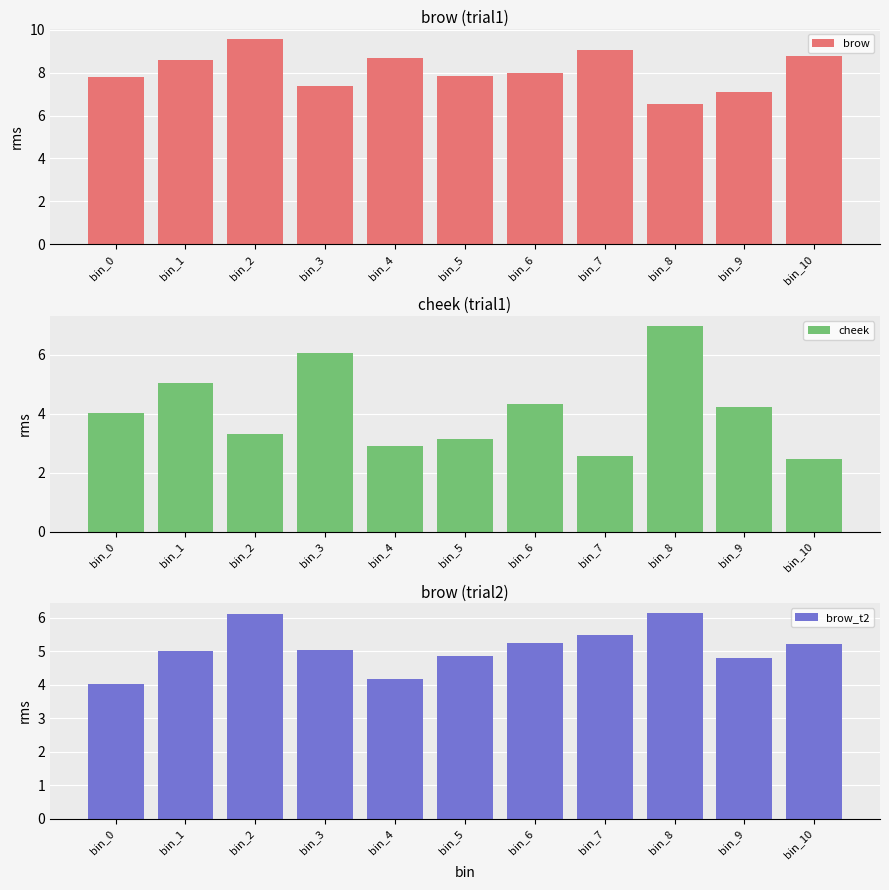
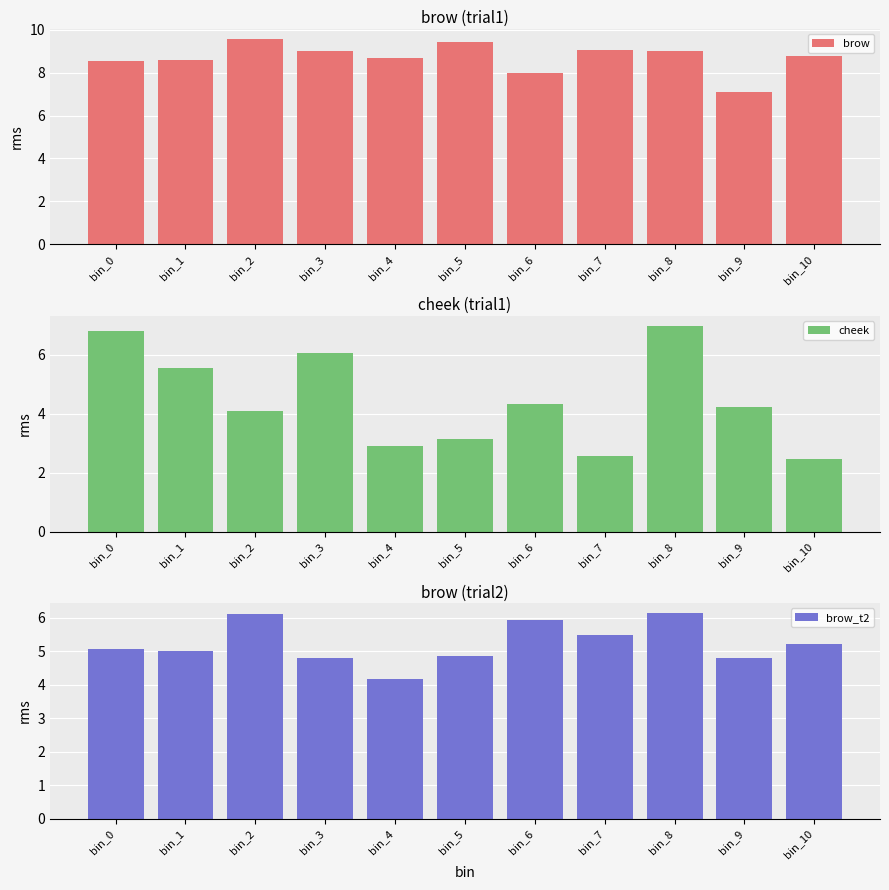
brow (trial1), bin_0: 7.8 -> 8.6
brow (trial1), bin_3: 7.4 -> 9.0
brow (trial1), bin_5: 7.8 -> 9.4
brow (trial1), bin_8: 6.5 -> 9.0
cheek (trial1), bin_0: 4.0 -> 6.8
cheek (trial1), bin_1: 5.0 -> 5.6
cheek (trial1), bin_2: 3.3 -> 4.1
brow (trial2), bin_0: 4.0 -> 5.1
brow (trial2), bin_3: 5.1 -> 4.8
brow (trial2), bin_6: 5.2 -> 5.9
